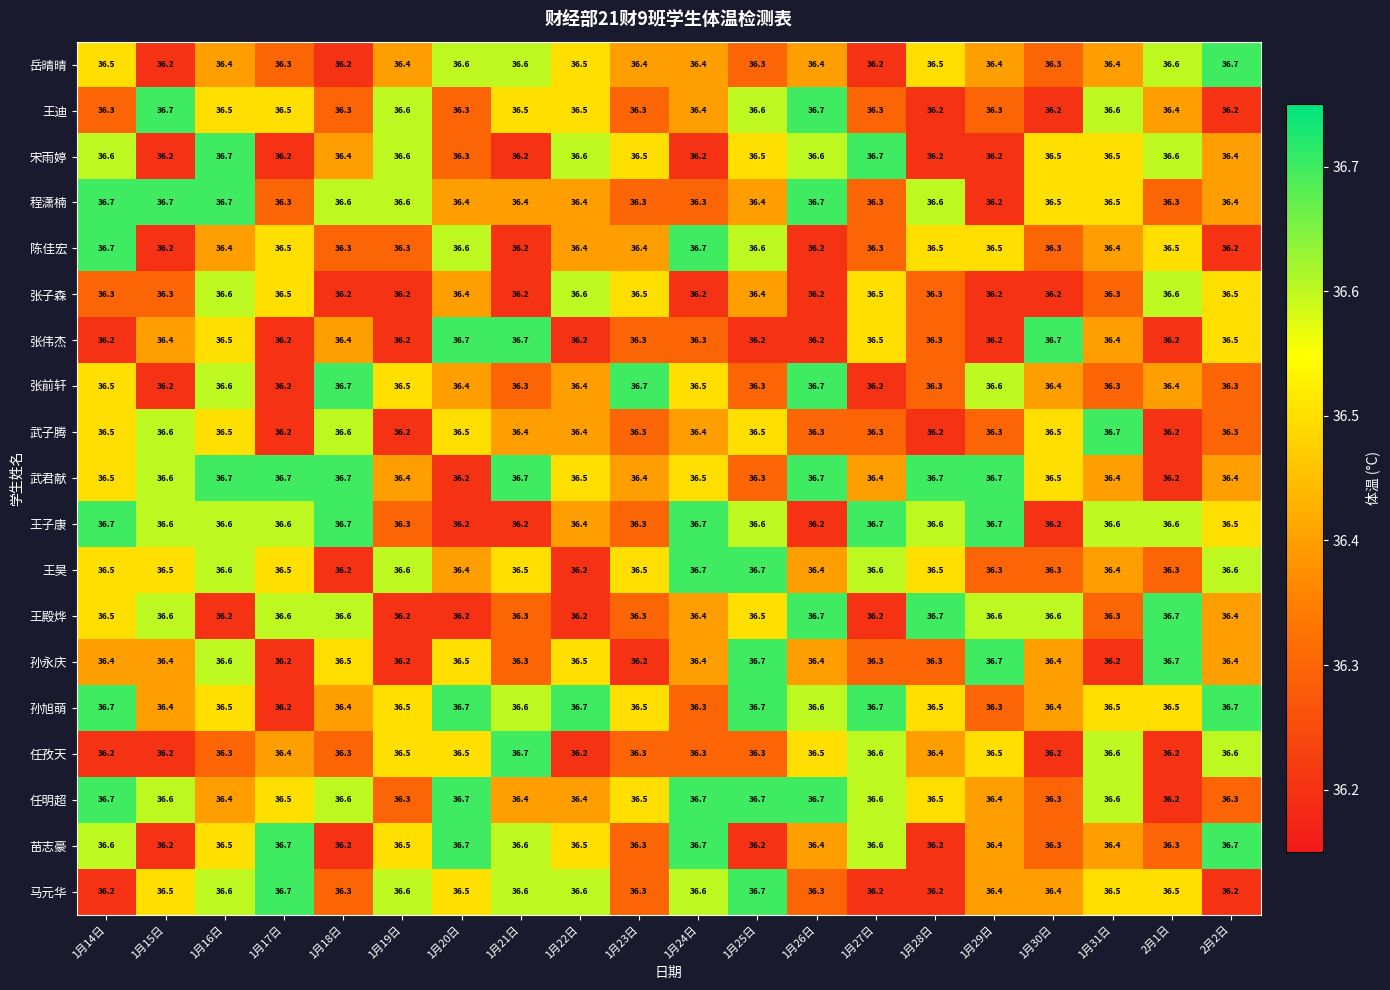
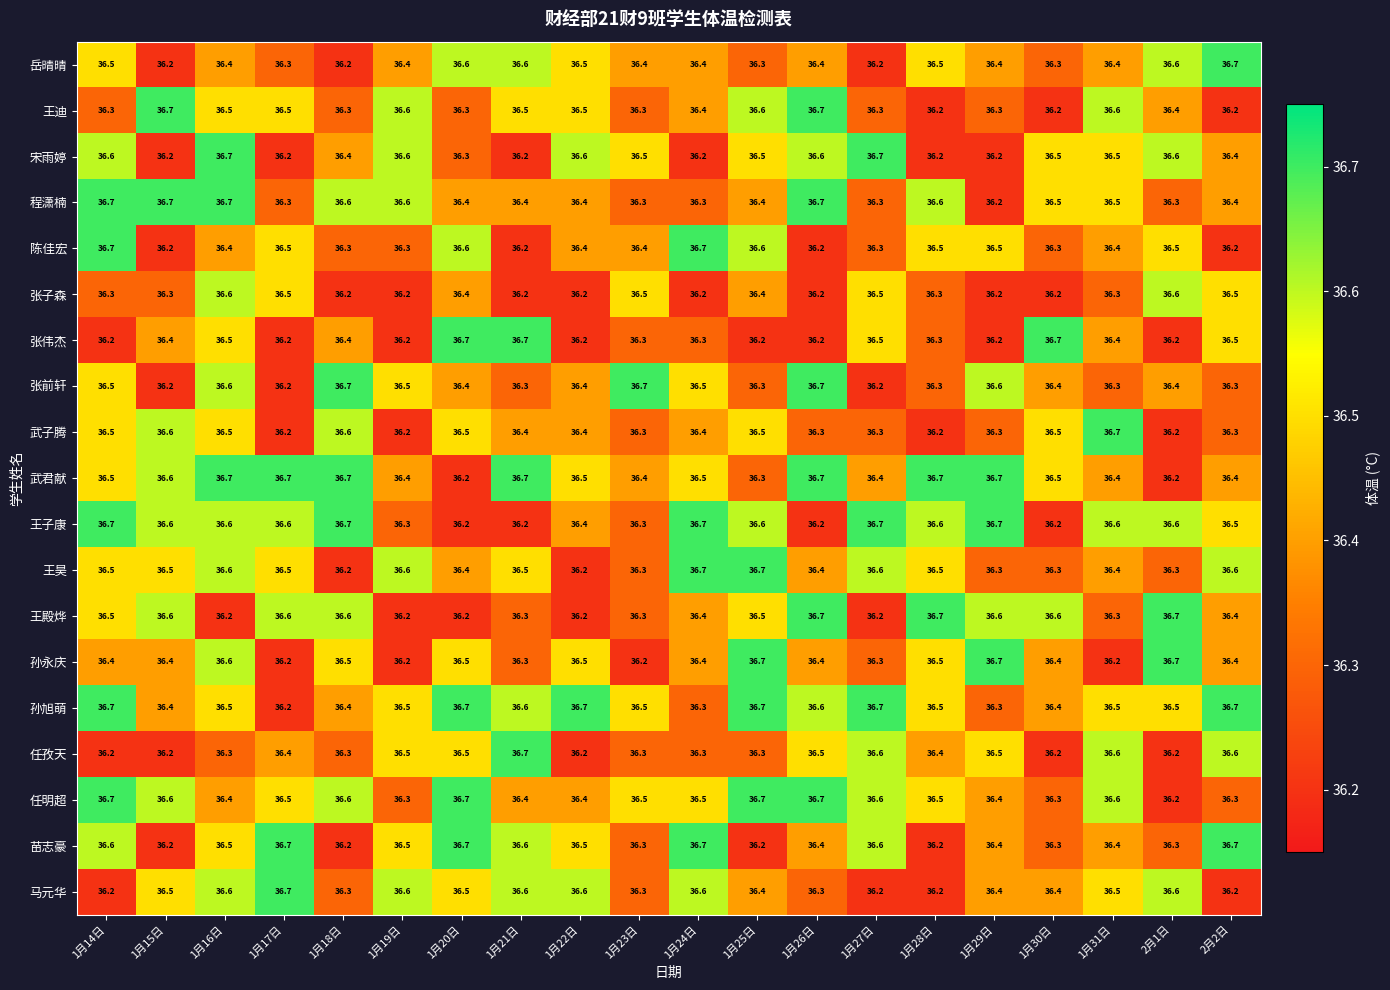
张子森, 1月22日: 36.6 -> 36.2
王昊, 1月23日: 36.5 -> 36.3
孙永庆, 1月28日: 36.3 -> 36.5
任明超, 1月24日: 36.7 -> 36.5
马元华, 1月25日: 36.7 -> 36.4
马元华, 2月1日: 36.5 -> 36.6
